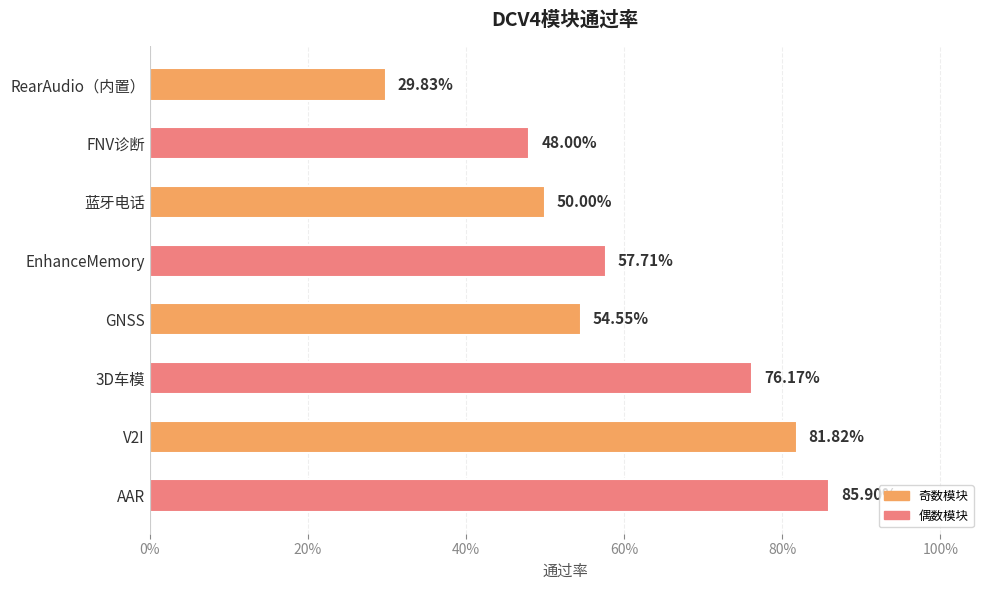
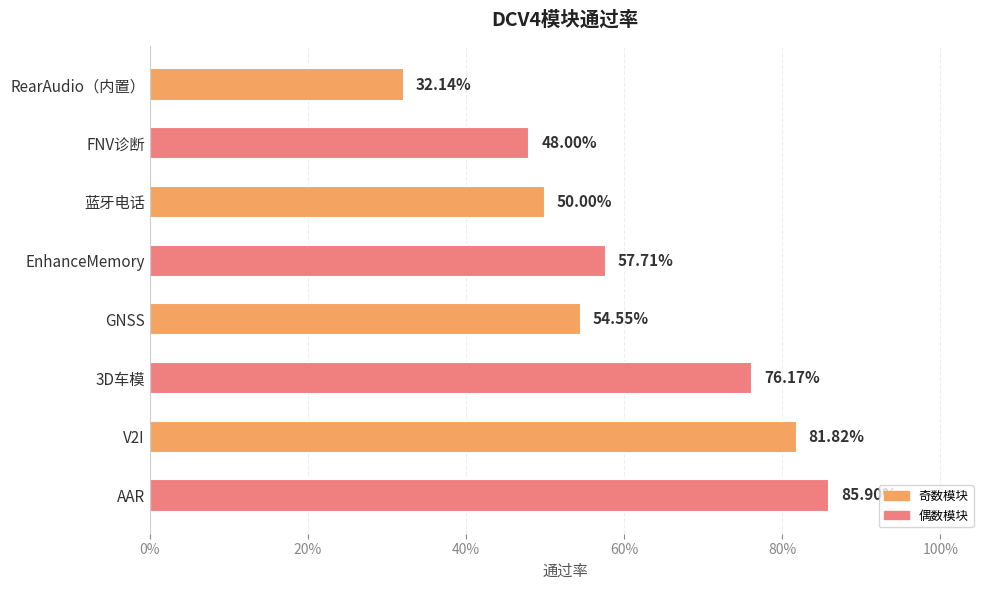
RearAudio（内置）: 29.83% -> 32.14%
